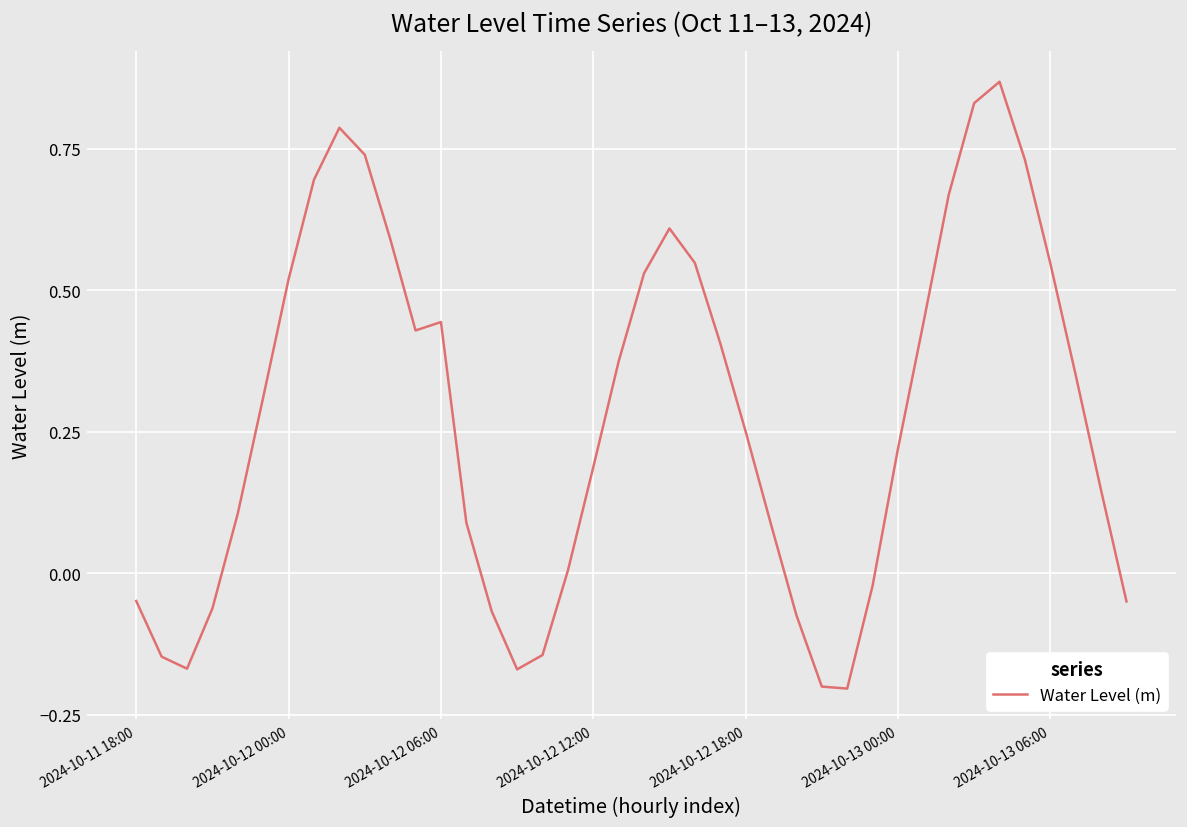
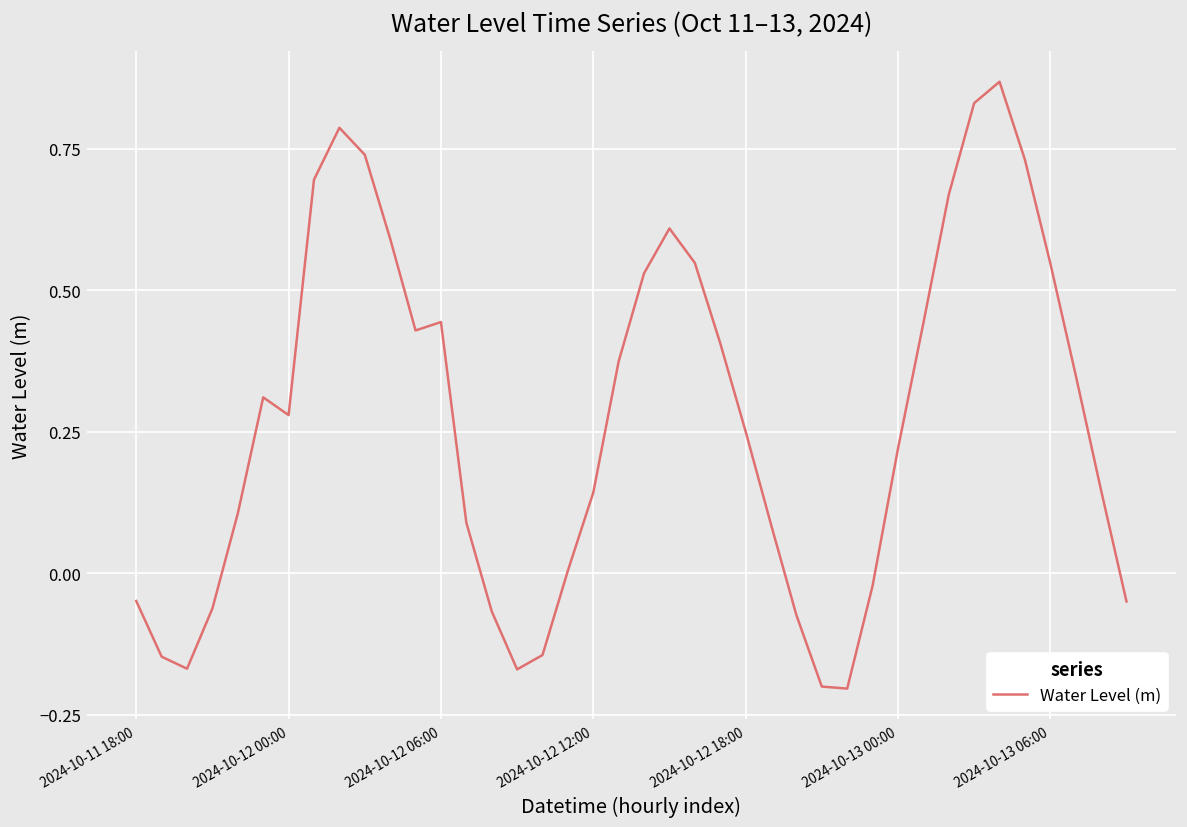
2024-10-12 00:00: 0.52 -> 0.28
2024-10-12 12:00: 0.19 -> 0.14
